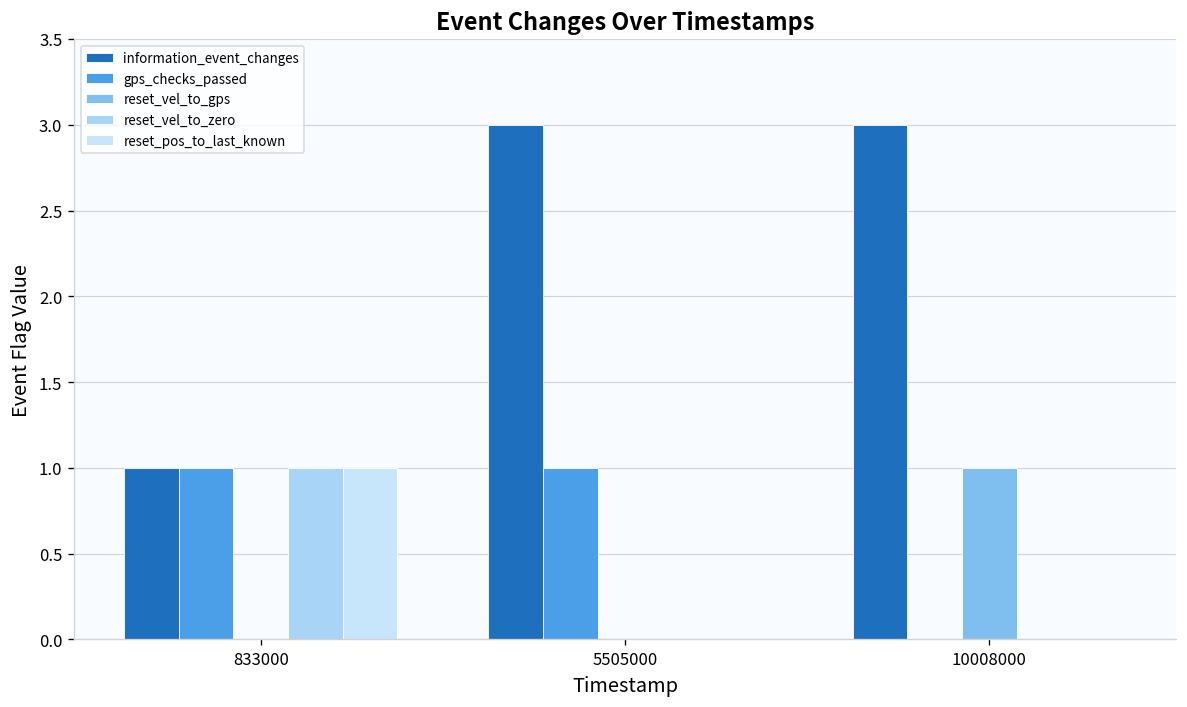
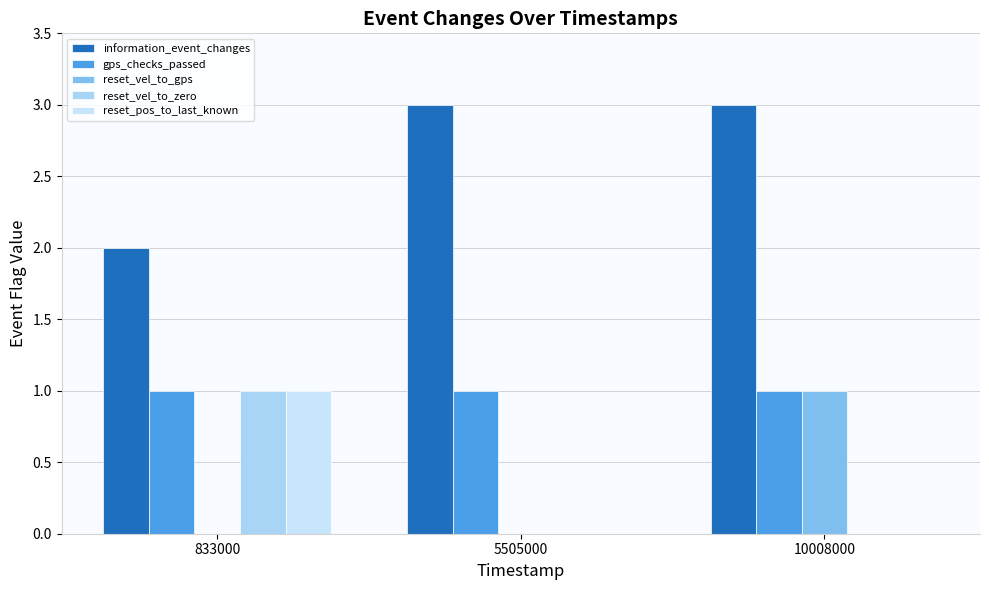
information_event_changes, 833000: 1 -> 2
gps_checks_passed, 10008000: 0 -> 1
